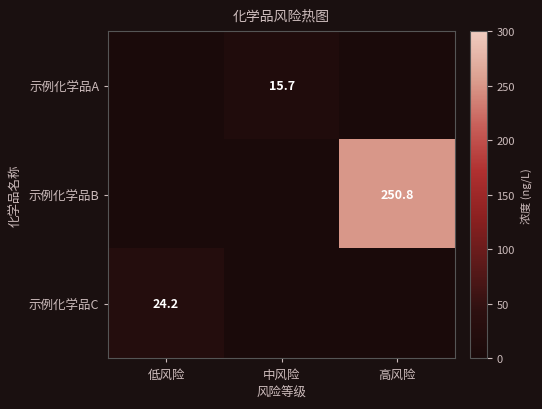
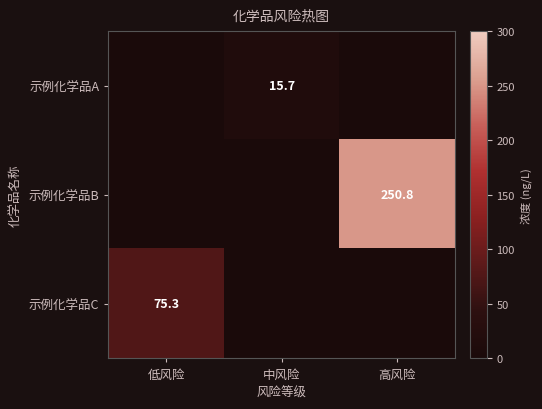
示例化学品C, 低风险: 24.2 -> 75.3
